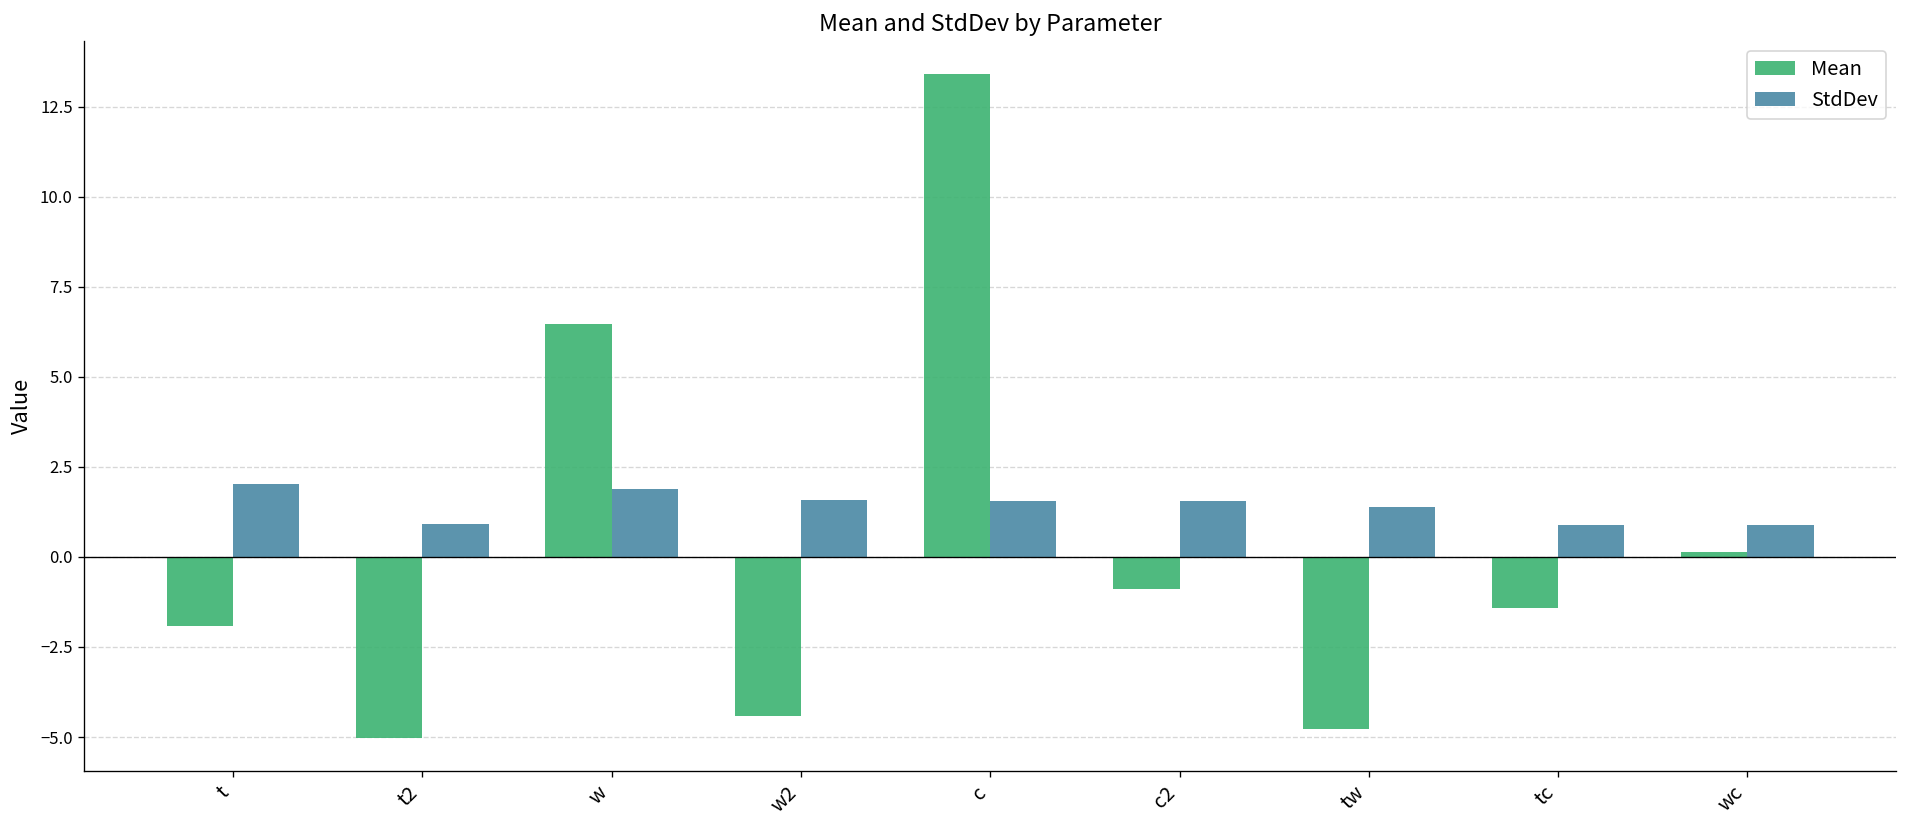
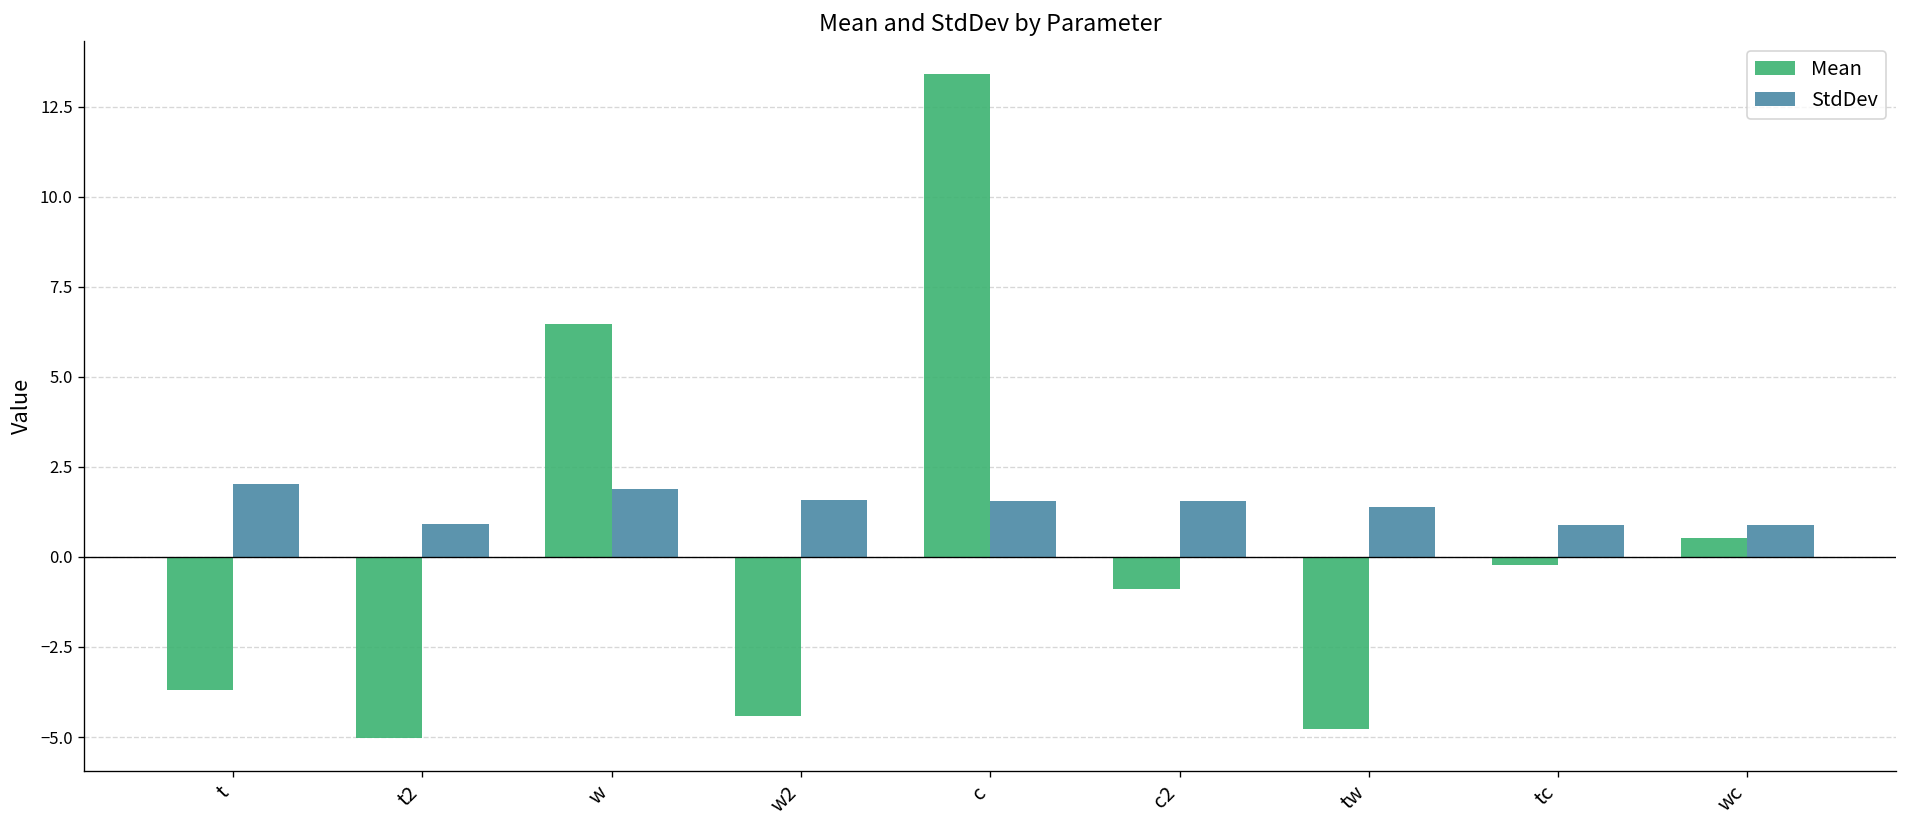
Mean, t: -1.9 -> -3.7
Mean, tc: -1.4 -> -0.2
Mean, wc: 0.1 -> 0.5
